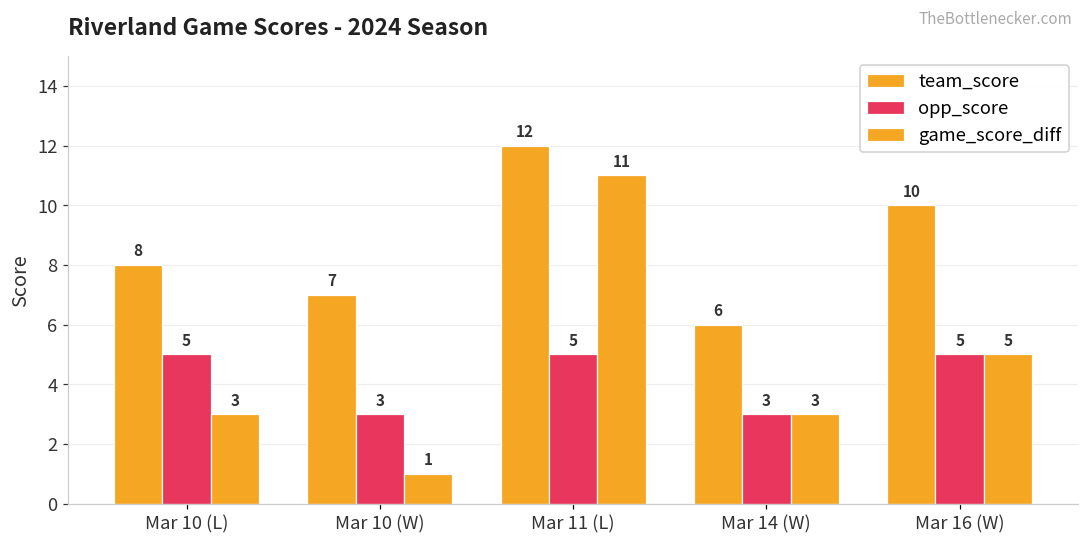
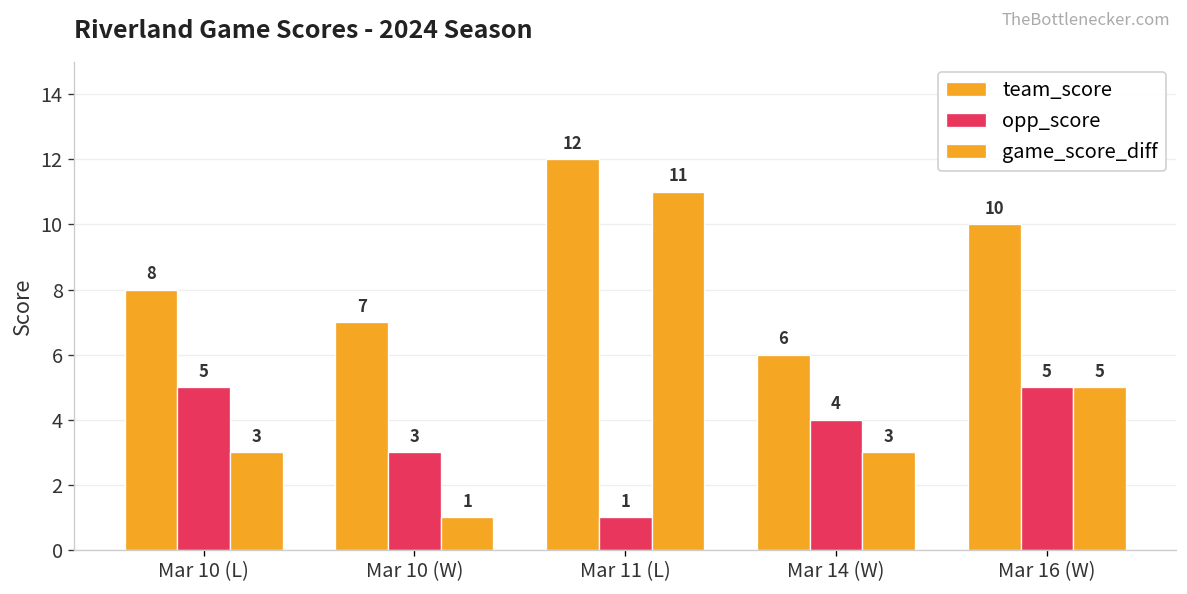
opp_score, Mar 11 (L): 5 -> 1
opp_score, Mar 14 (W): 3 -> 4
